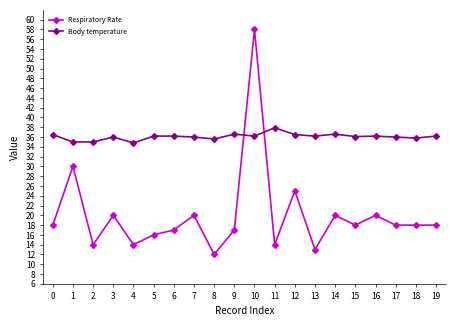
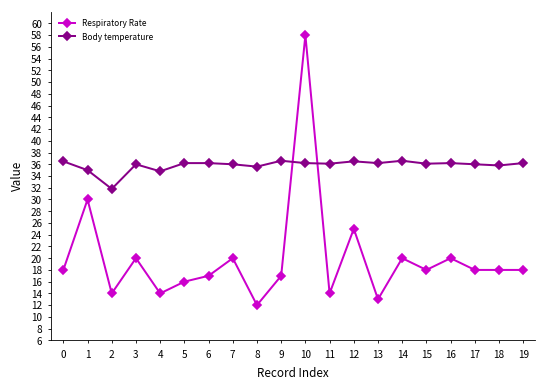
Body temperature, 2: 35 -> 32
Body temperature, 11: 38 -> 36
